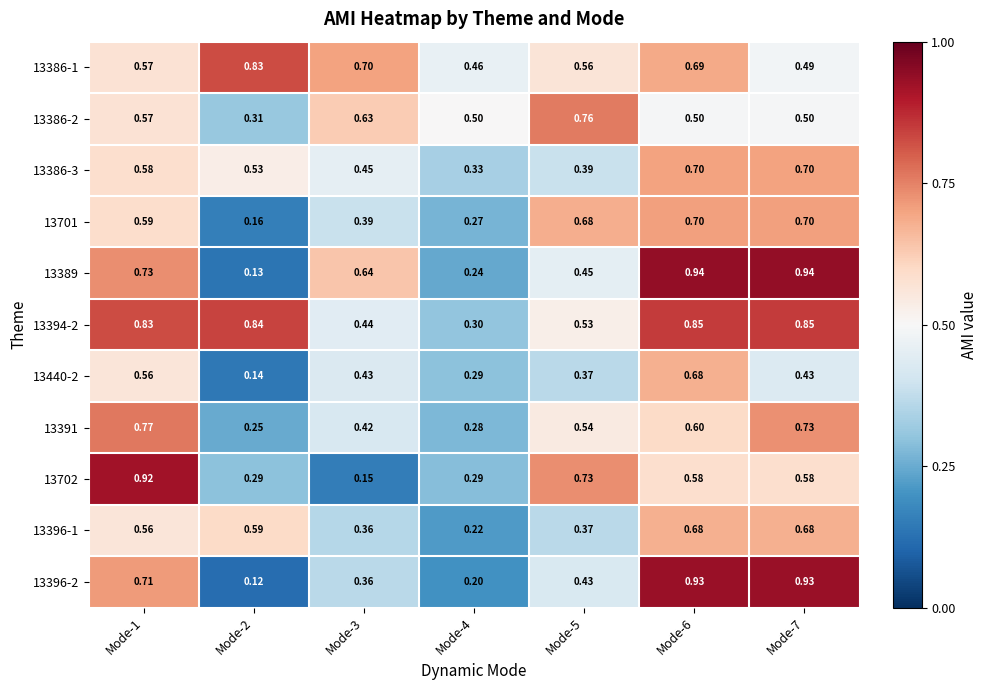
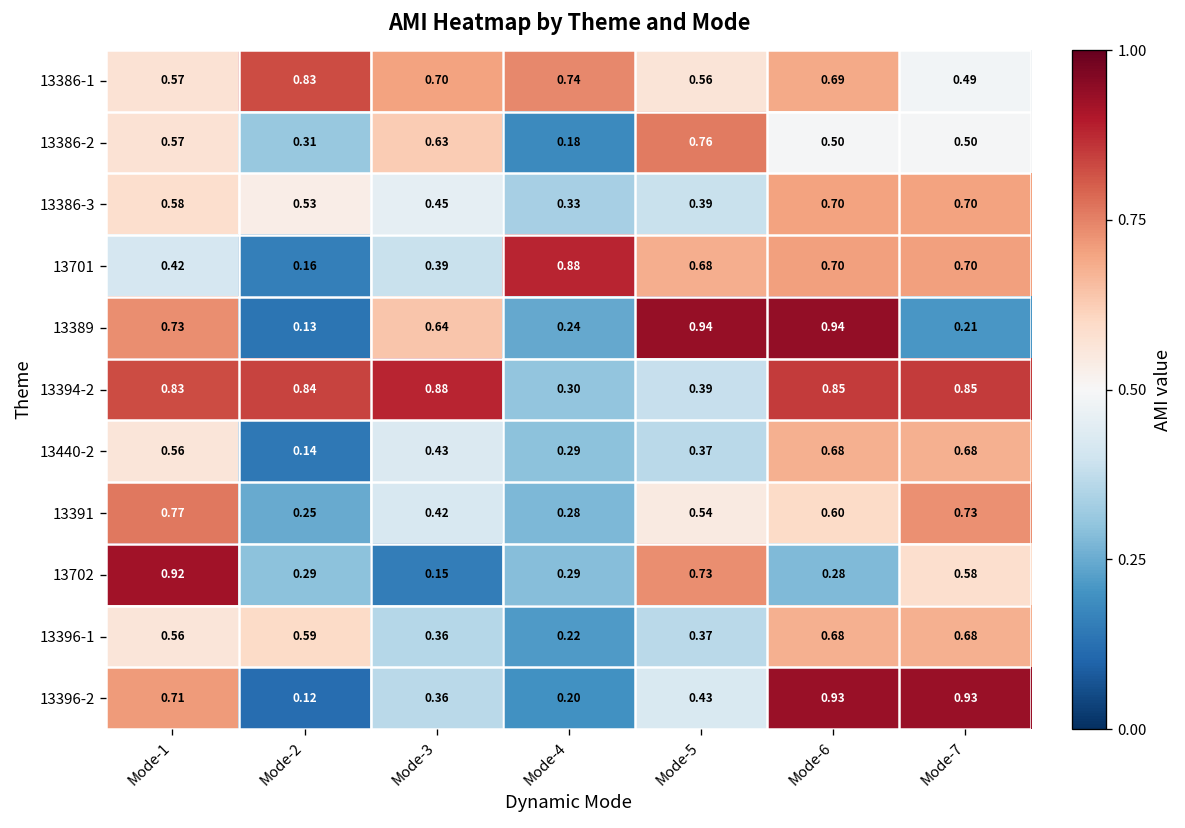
13386-1, Mode-4: 0.46 -> 0.74
13386-2, Mode-4: 0.50 -> 0.18
13701, Mode-1: 0.59 -> 0.42
13701, Mode-4: 0.27 -> 0.88
13389, Mode-5: 0.45 -> 0.94
13389, Mode-7: 0.94 -> 0.21
13394-2, Mode-3: 0.44 -> 0.88
13394-2, Mode-5: 0.53 -> 0.39
13440-2, Mode-7: 0.43 -> 0.68
13702, Mode-6: 0.58 -> 0.28
